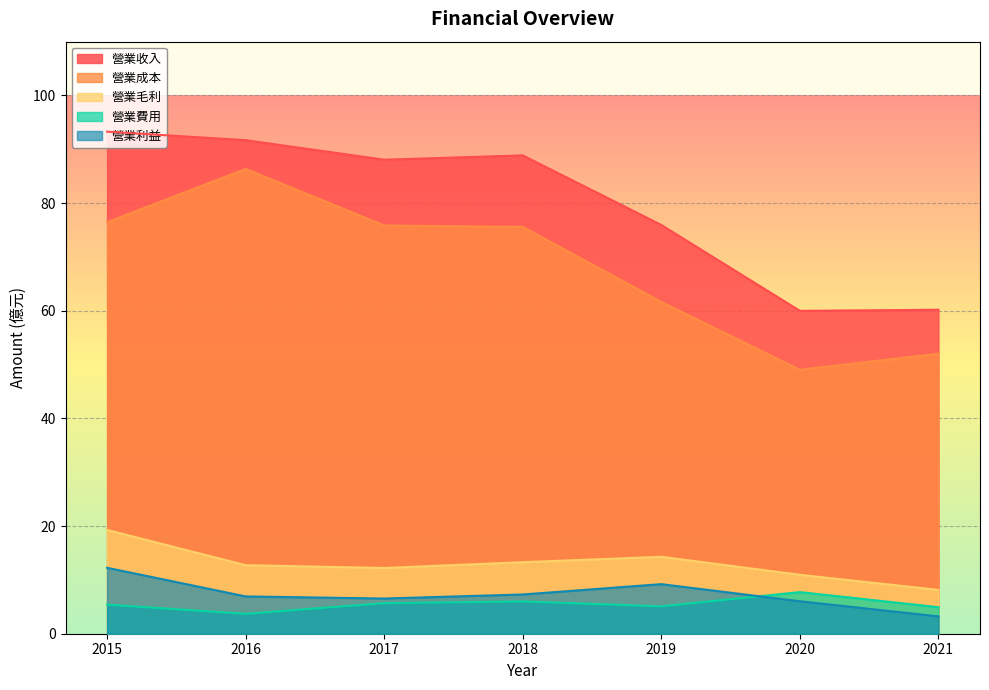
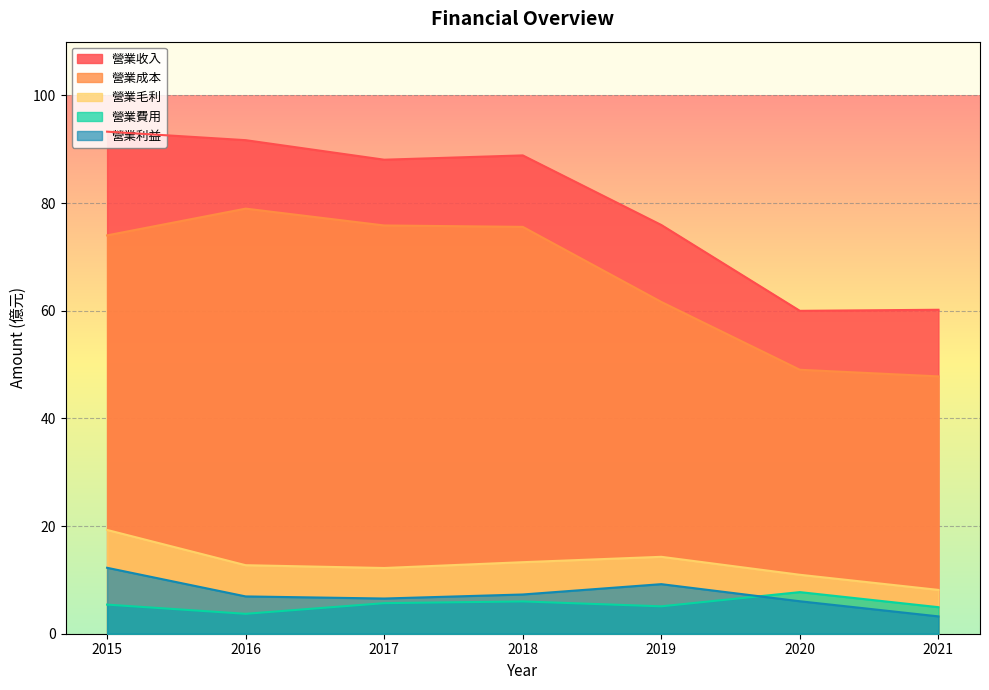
營業成本, 2015: 76 -> 74
營業成本, 2016: 86 -> 79
營業成本, 2021: 52 -> 48
